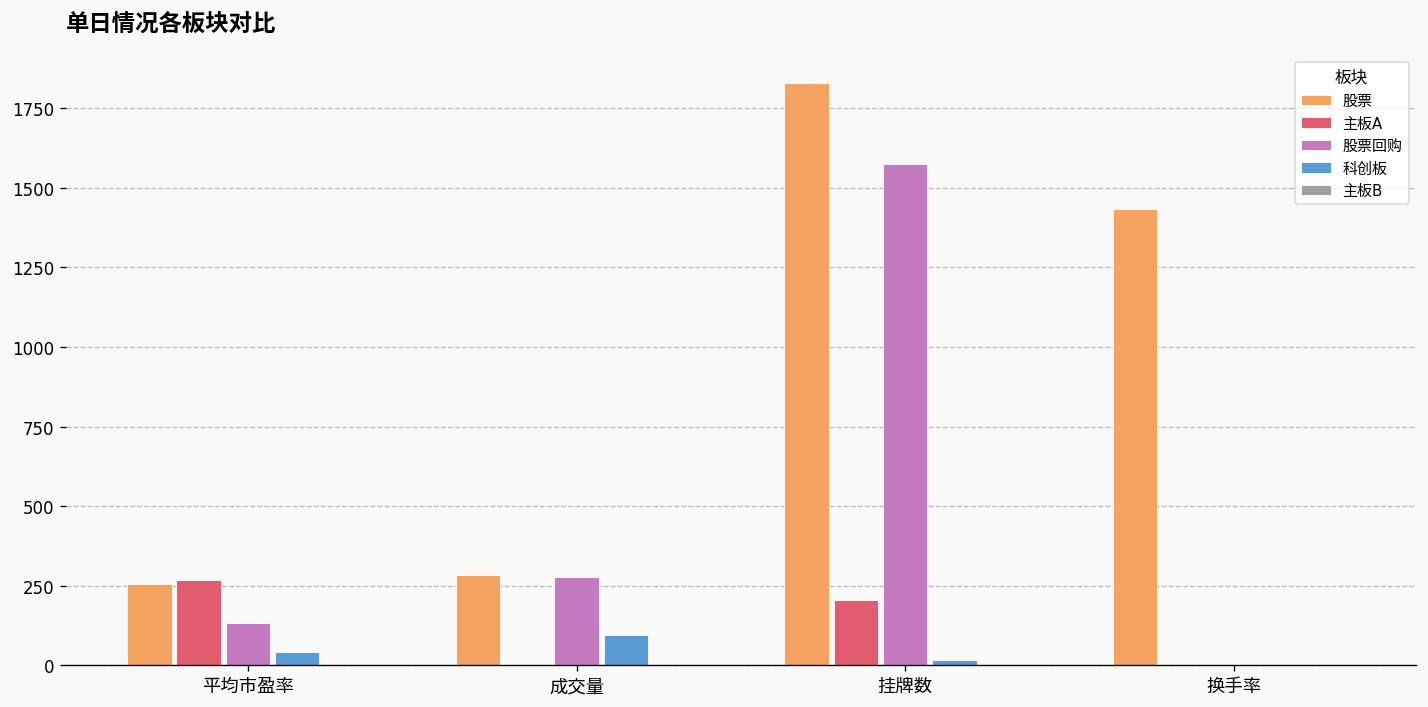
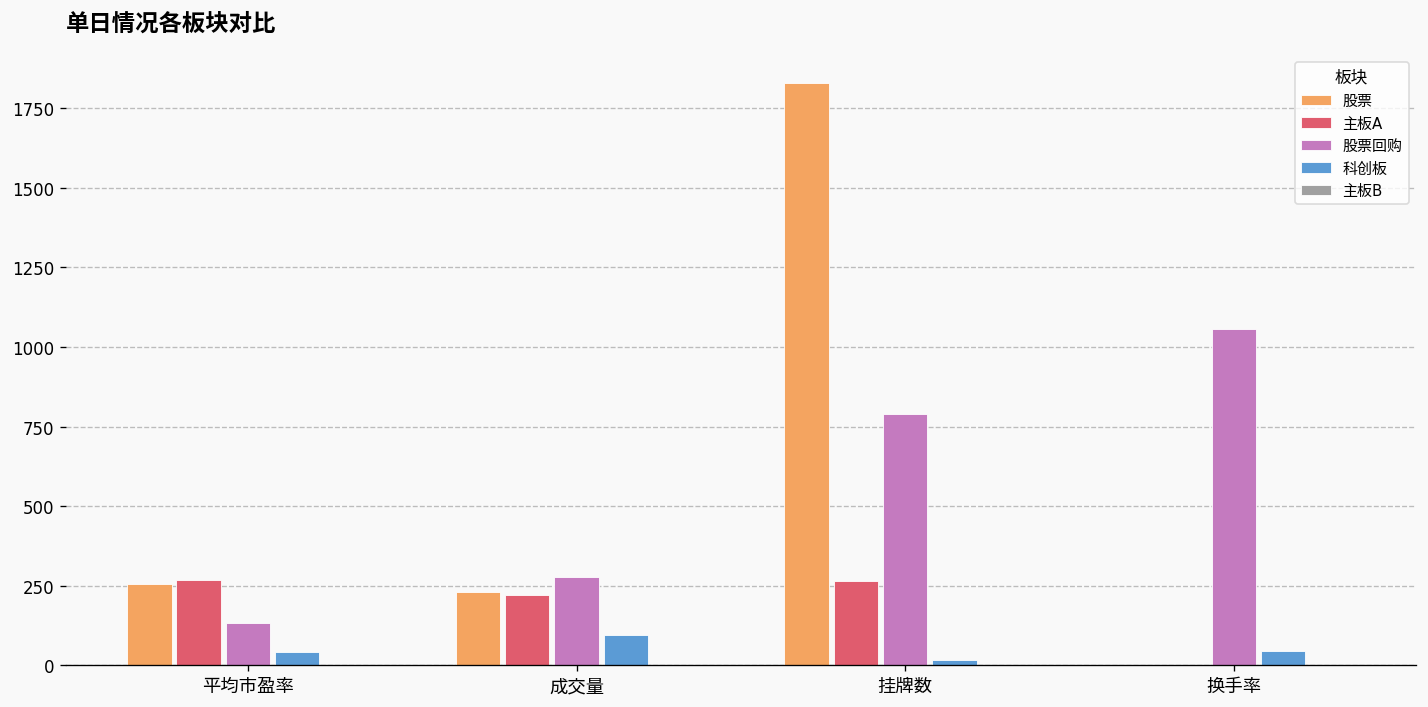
股票, 成交量: 280 -> 230
主板A, 成交量: 0 -> 220
主板A, 挂牌数: 210 -> 260
股票回购, 挂牌数: 1570 -> 790
股票, 换手率: 1430 -> 0
股票回购, 换手率: 0 -> 1060
科创板, 换手率: 0 -> 40
